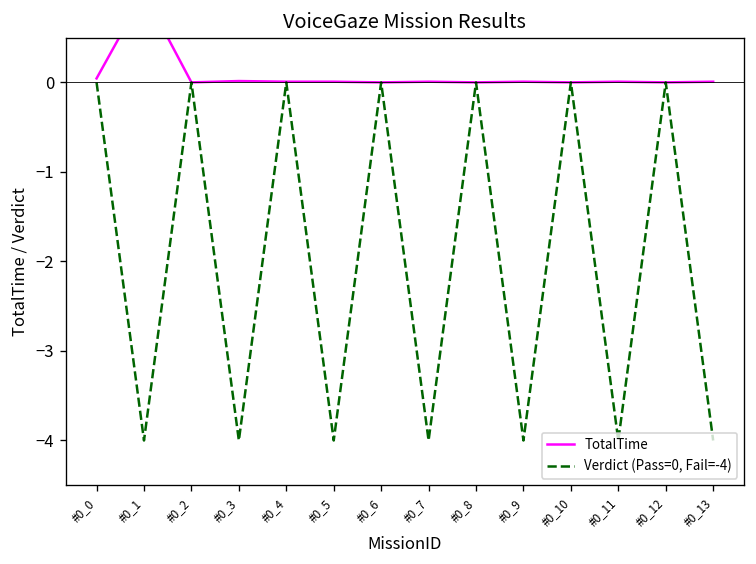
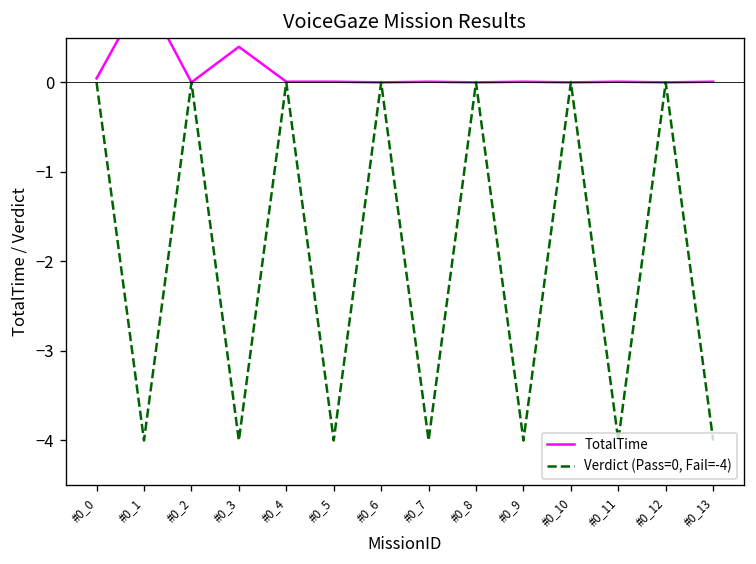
TotalTime, #0_3: 0.0 -> 0.4
